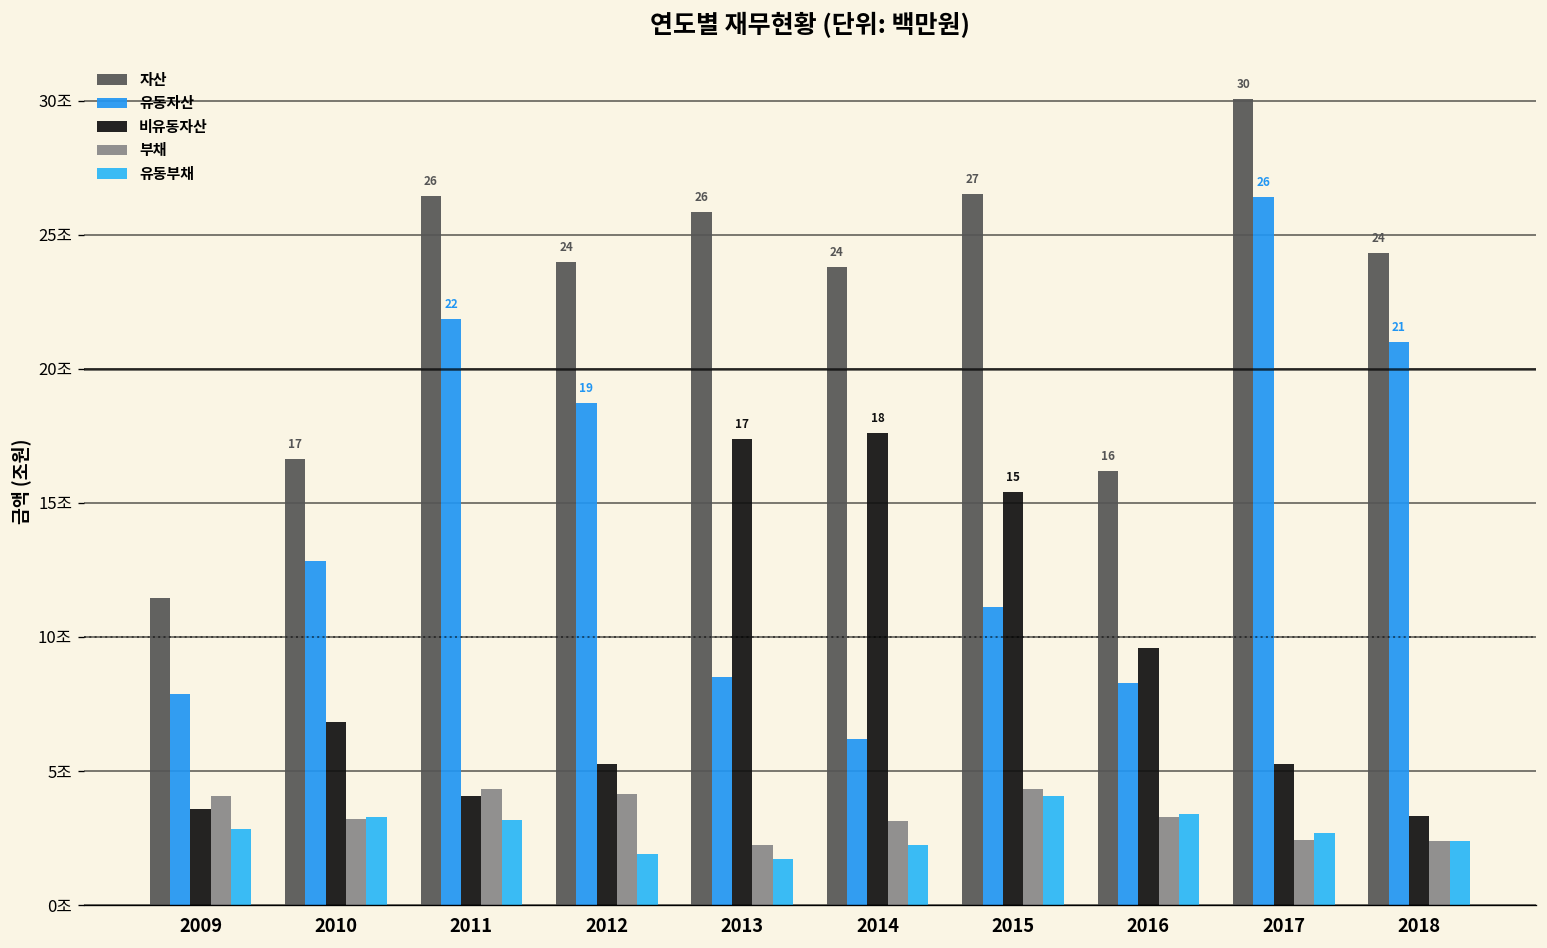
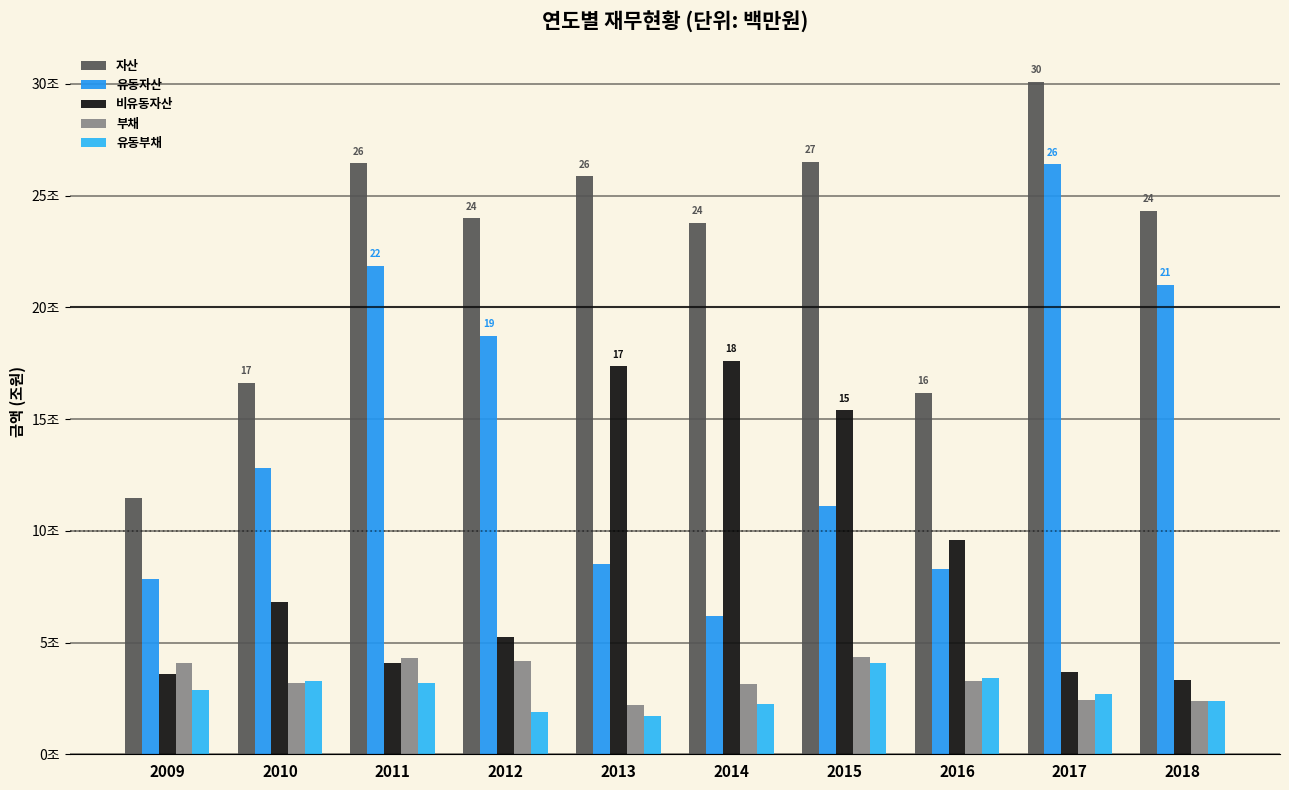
비유동자산, 2017: 5.3조 -> 3.7조
